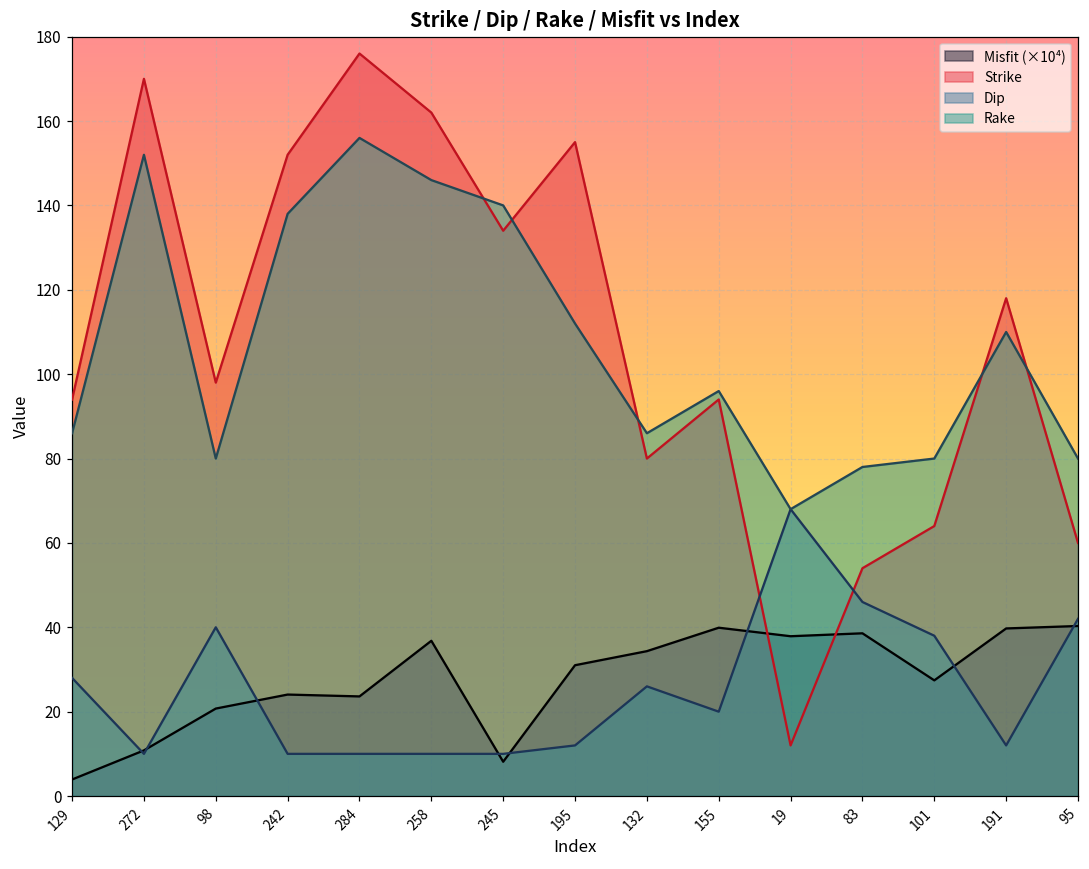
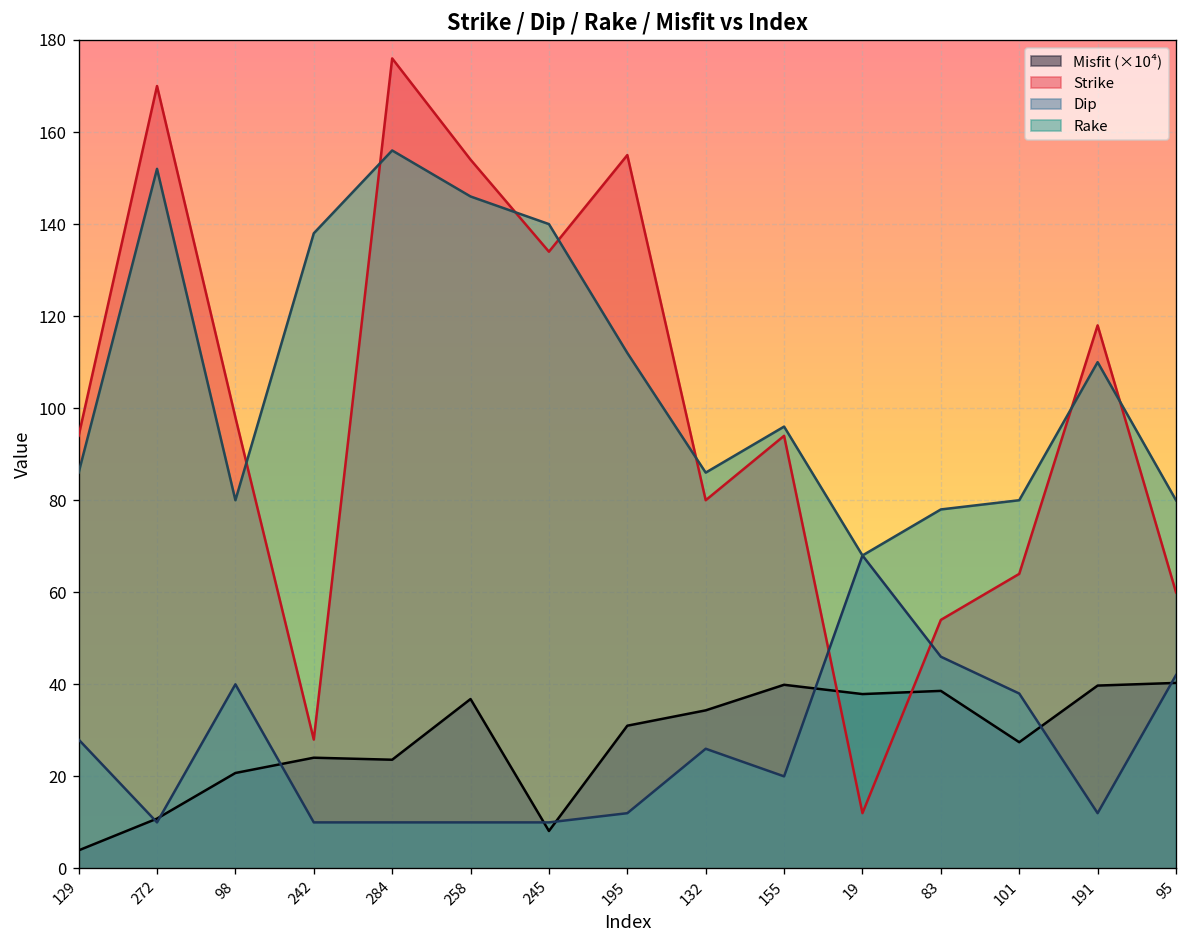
Strike, 242: 152 -> 28
Strike, 258: 162 -> 154
